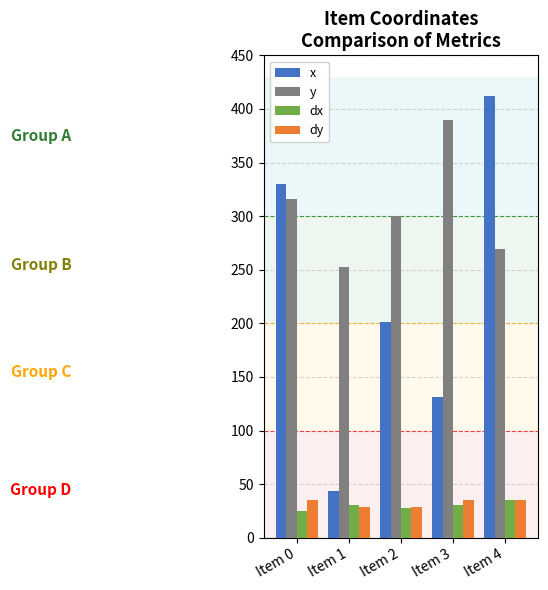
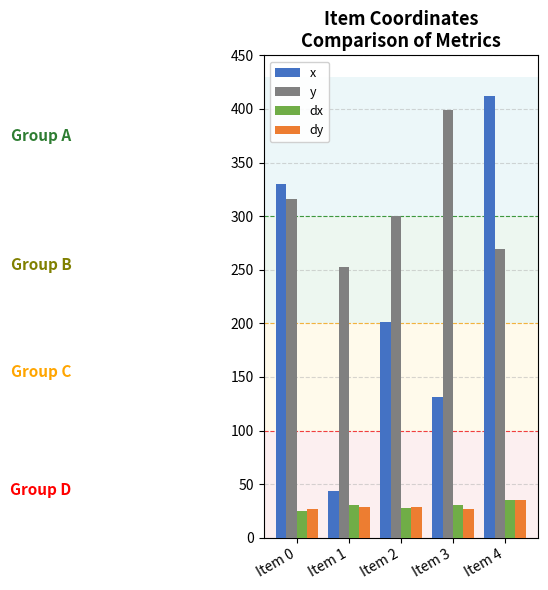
dy, Item 0: 35 -> 26
y, Item 3: 390 -> 399
dy, Item 3: 35 -> 27
